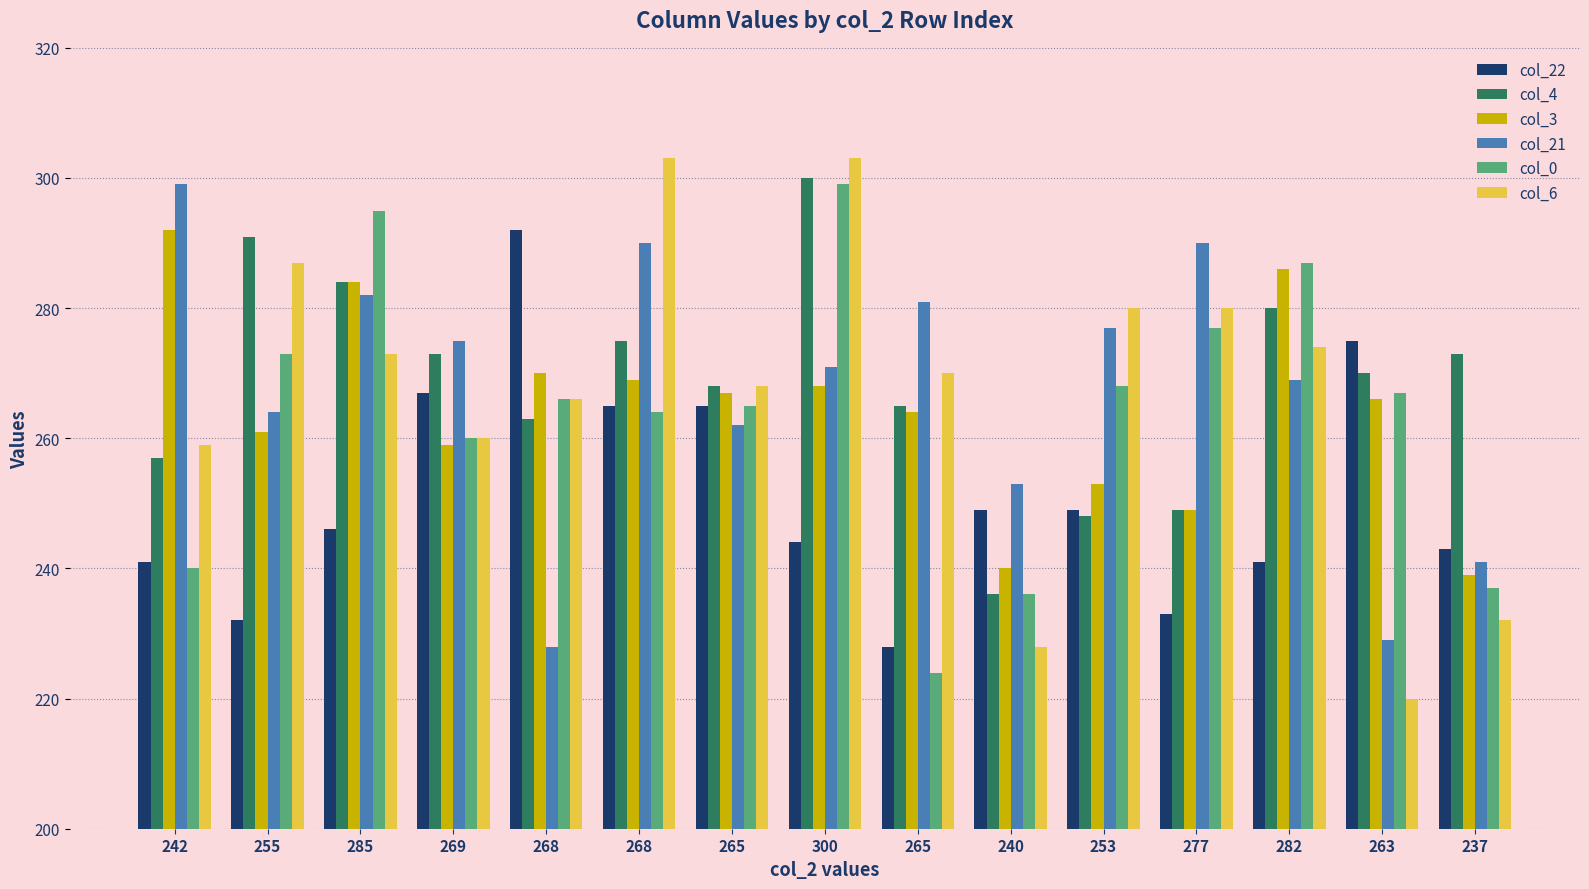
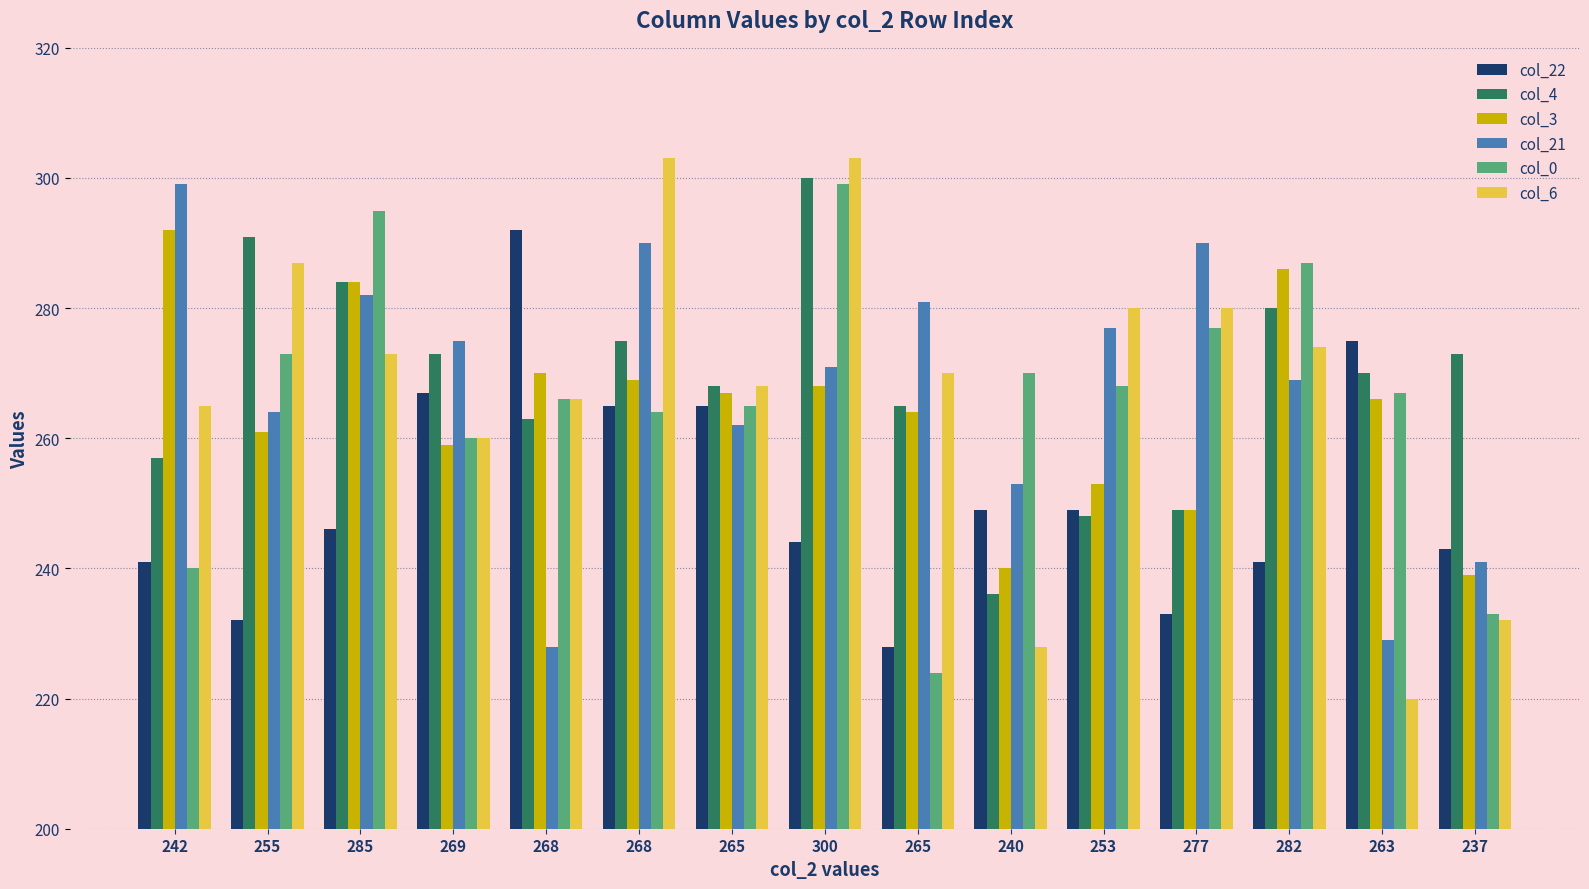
col_6, 242: 259 -> 265
col_0, 240: 236 -> 270
col_0, 237: 237 -> 233
